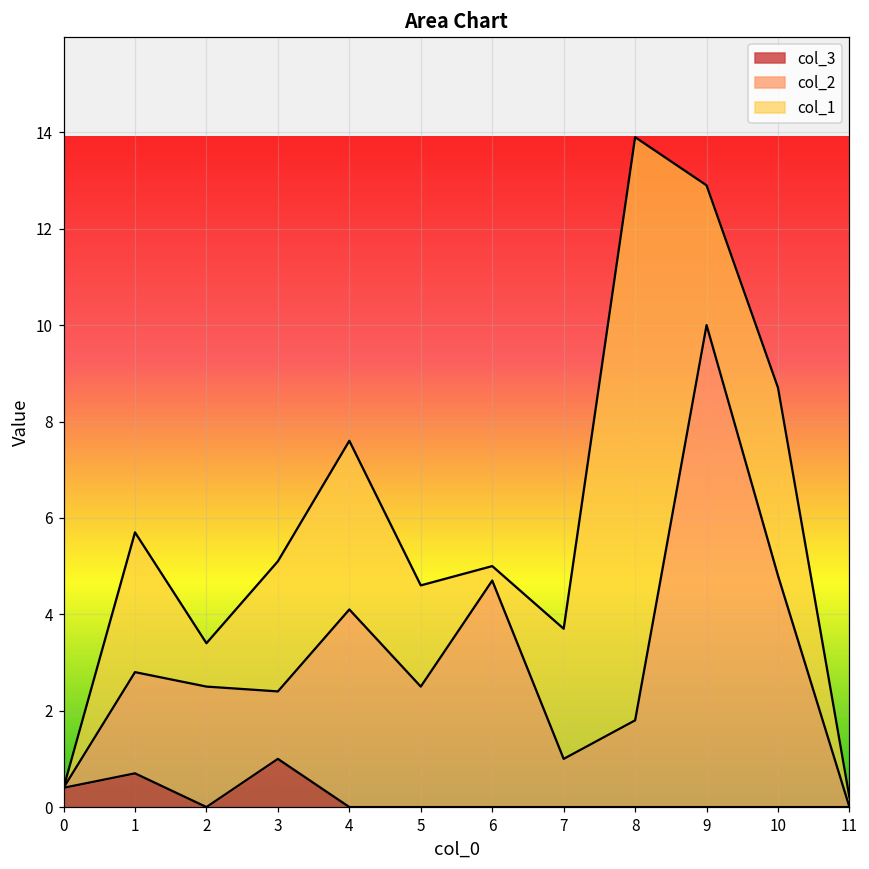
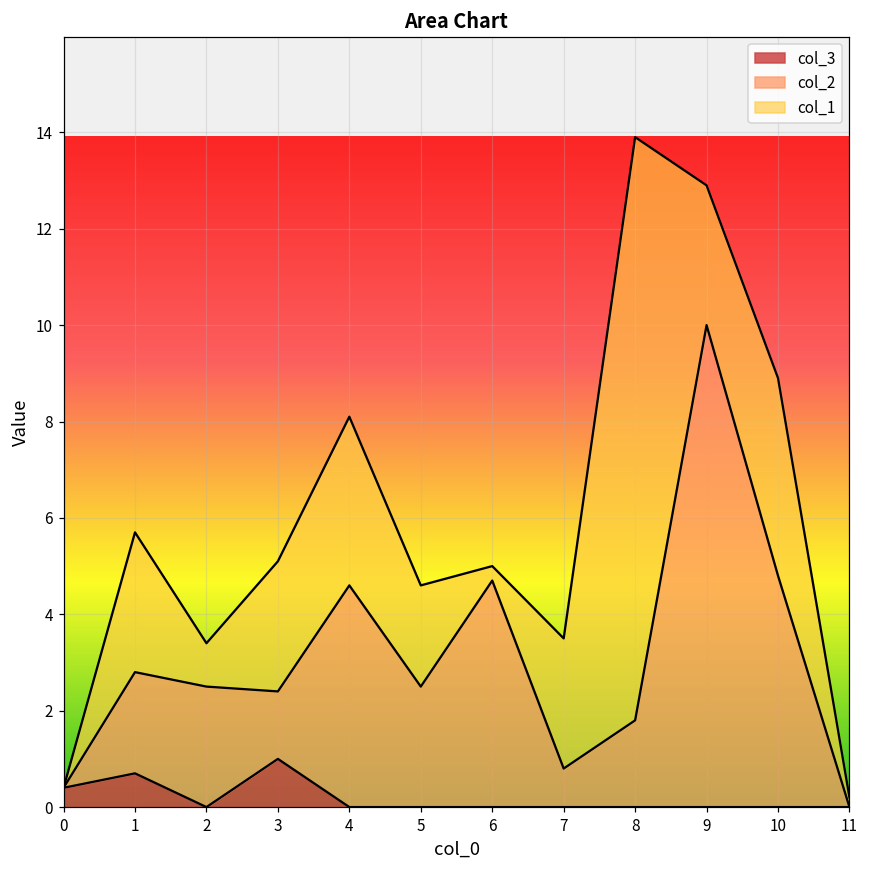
col_2, 4: 4.1 -> 4.6
col_2, 7: 1.0 -> 0.8
col_1, 10: 3.9 -> 4.1
